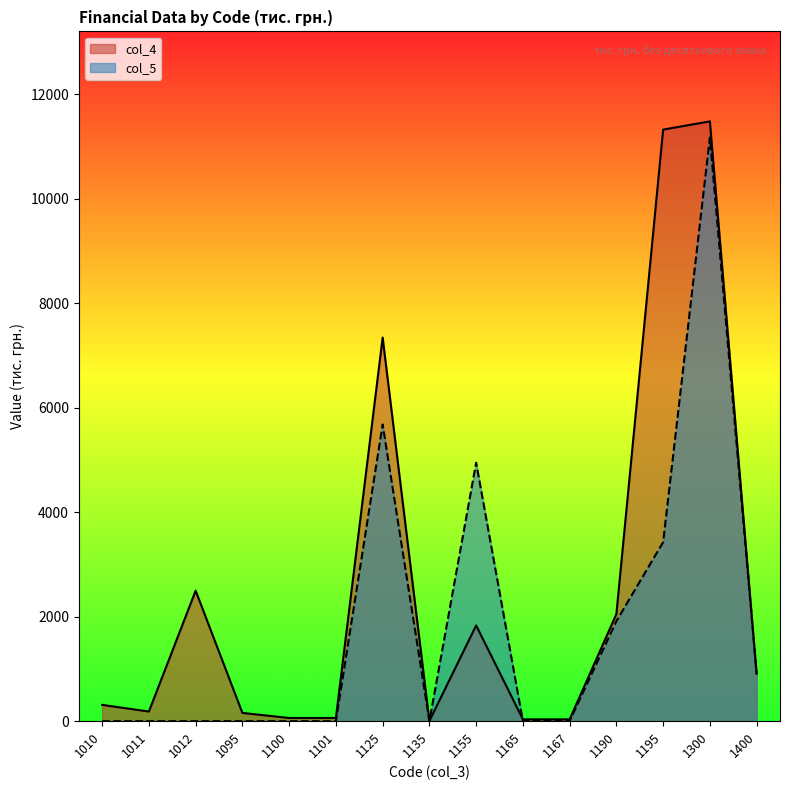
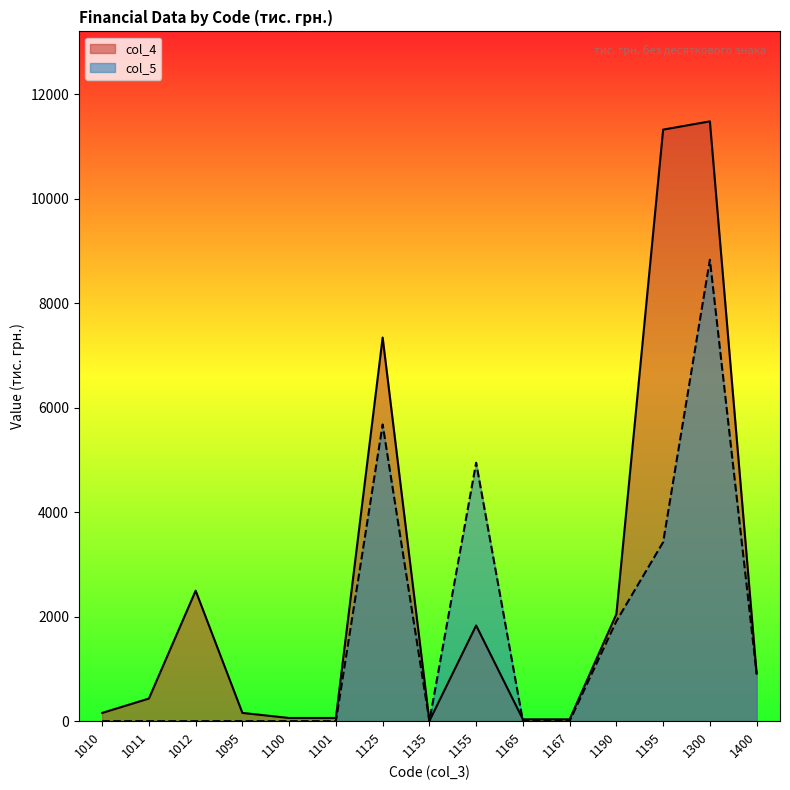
col_4, 1010: 300 -> 200
col_4, 1011: 200 -> 400
col_5, 1300: 11200 -> 8800
